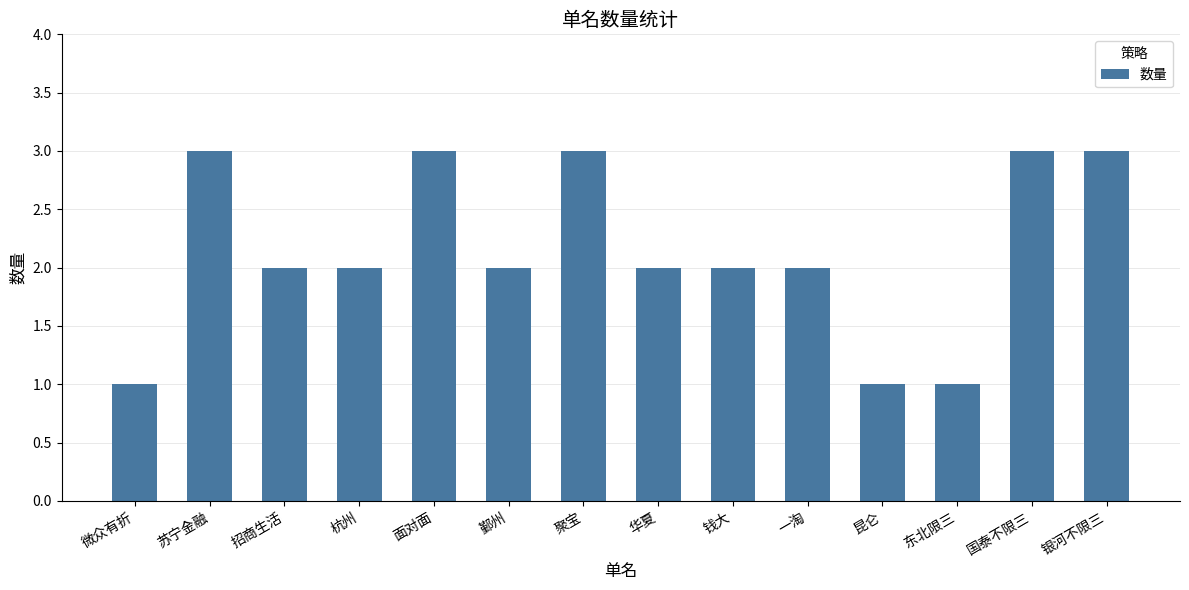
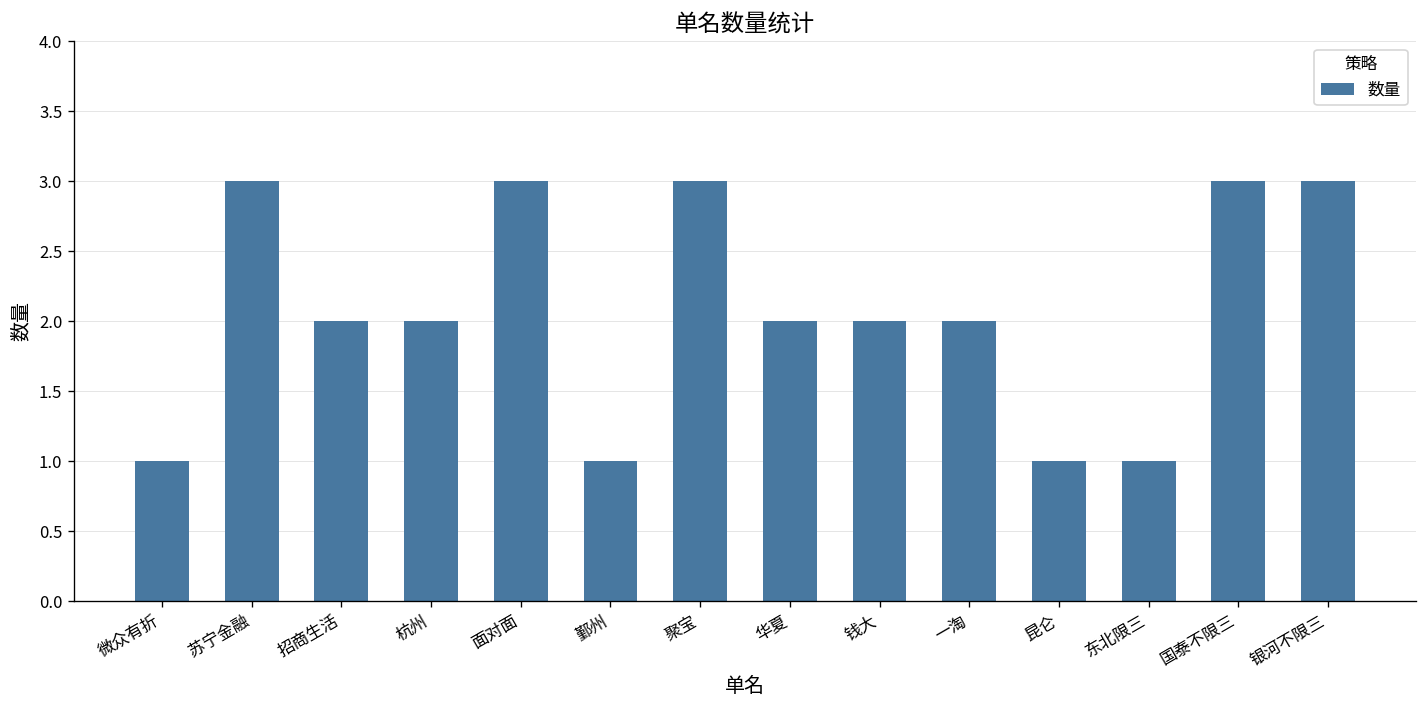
鄞州: 2 -> 1
